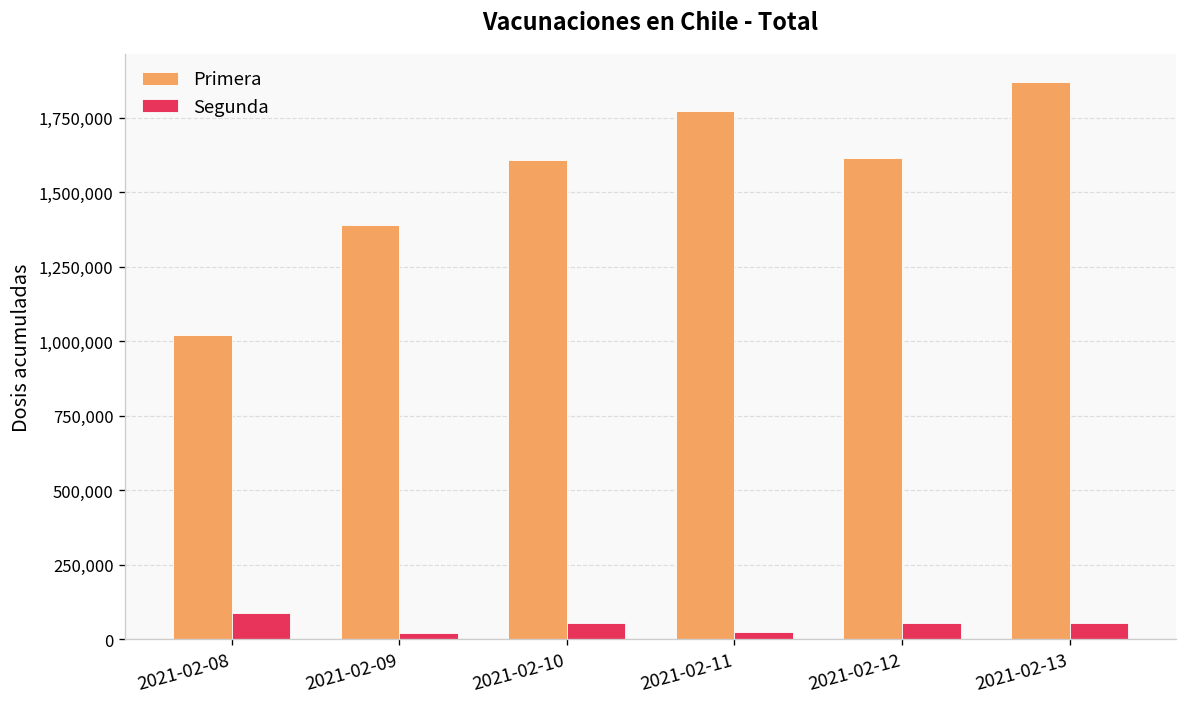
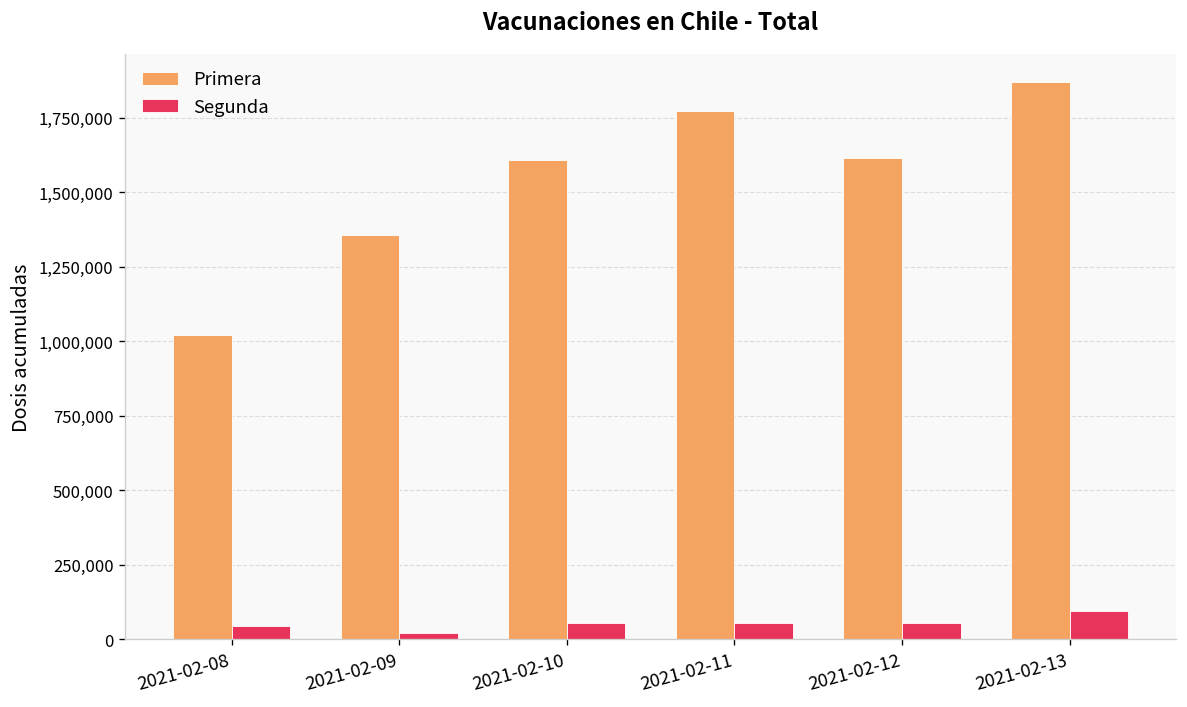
Segunda, 2021-02-08: 90,000 -> 40,000
Primera, 2021-02-09: 1,390,000 -> 1,360,000
Segunda, 2021-02-11: 20,000 -> 60,000
Segunda, 2021-02-13: 60,000 -> 100,000
